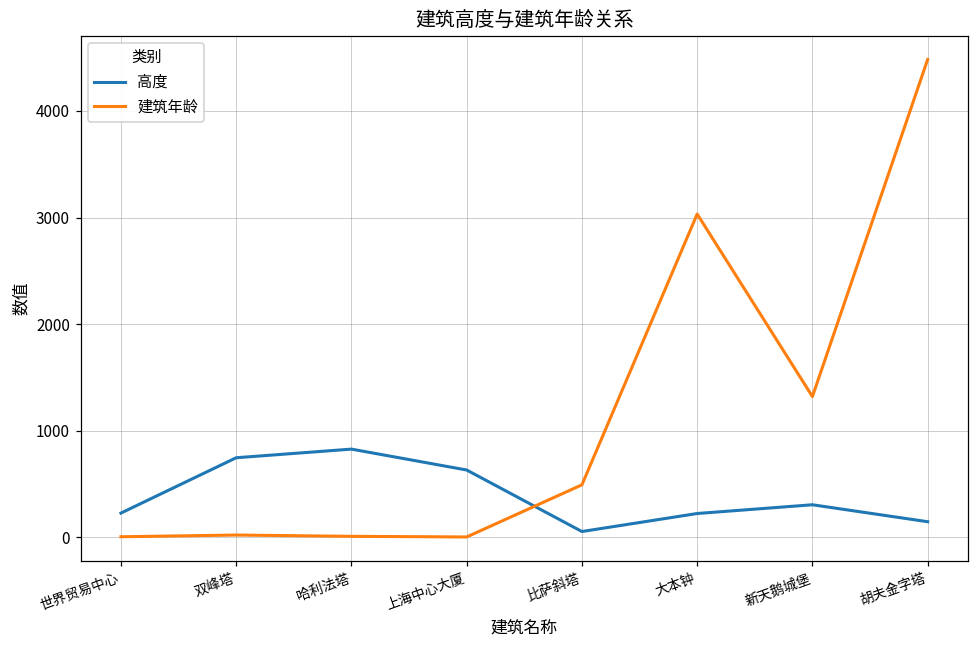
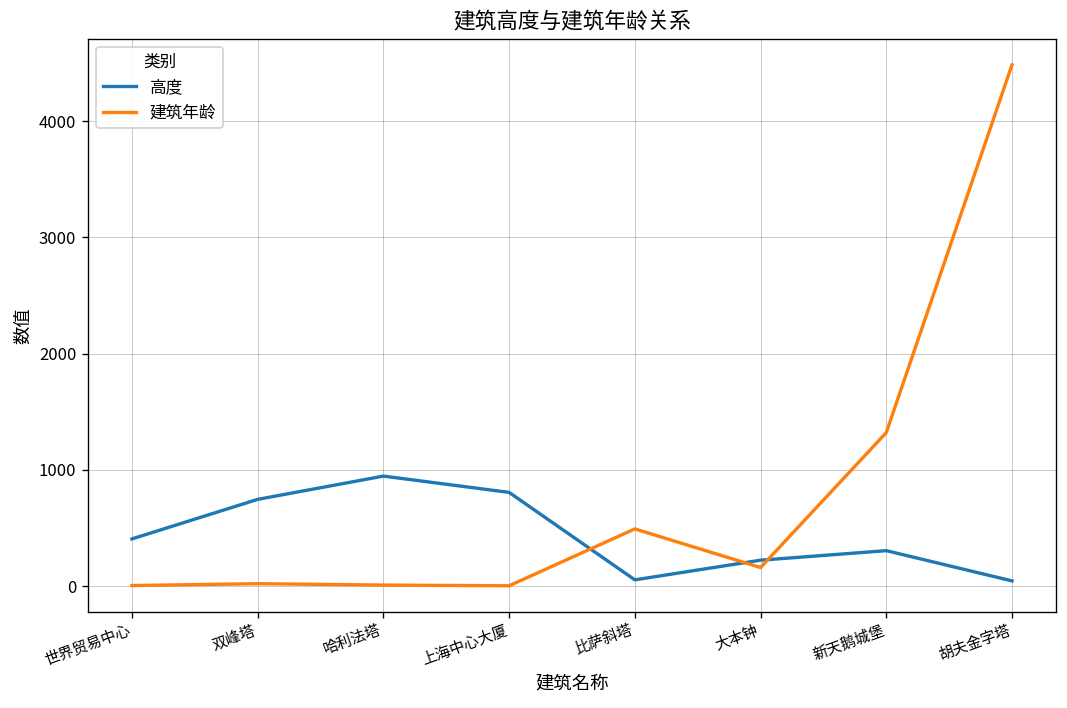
高度, 世界贸易中心: 200 -> 400
高度, 哈利法塔: 800 -> 900
高度, 上海中心大厦: 600 -> 800
建筑年龄, 大本钟: 3000 -> 200
高度, 胡夫金字塔: 100 -> 0
